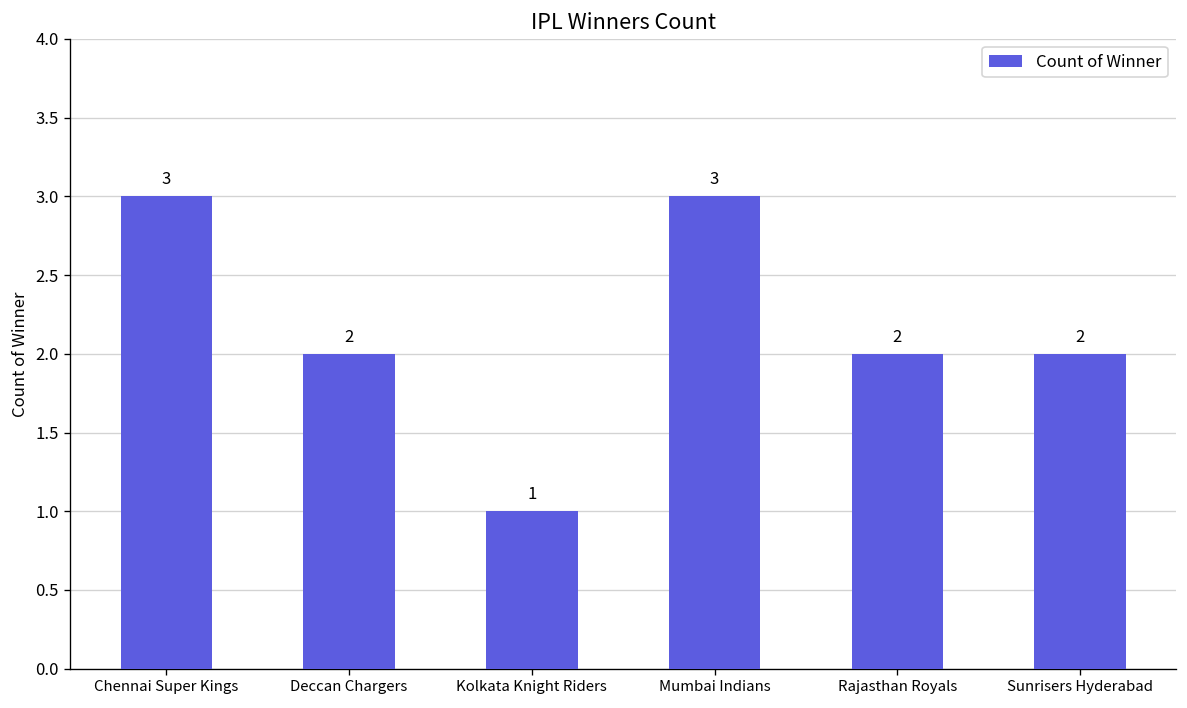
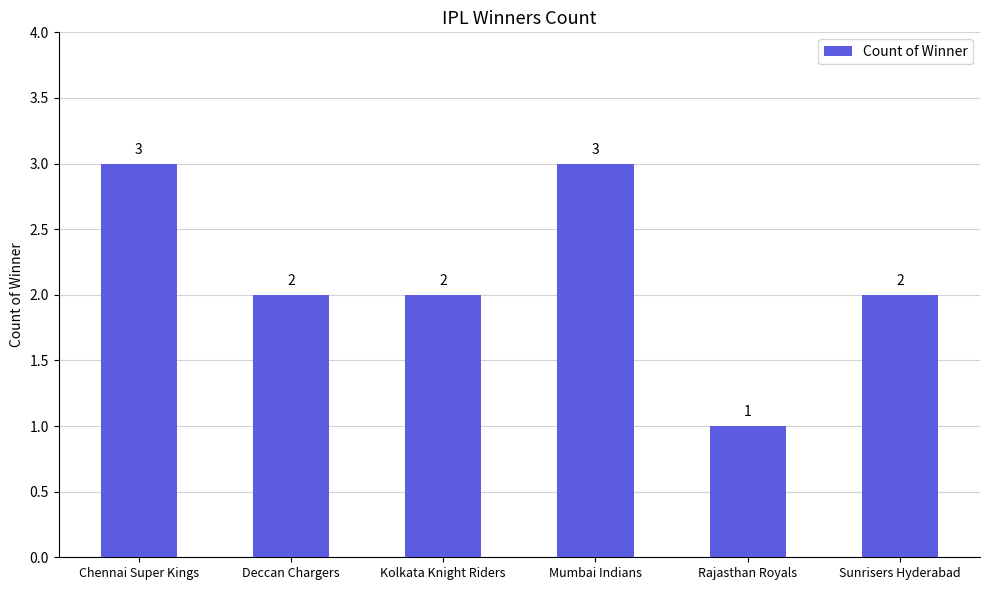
Kolkata Knight Riders: 1 -> 2
Rajasthan Royals: 2 -> 1
